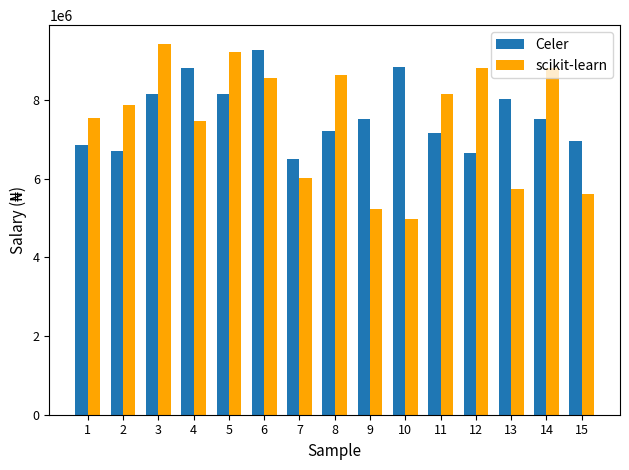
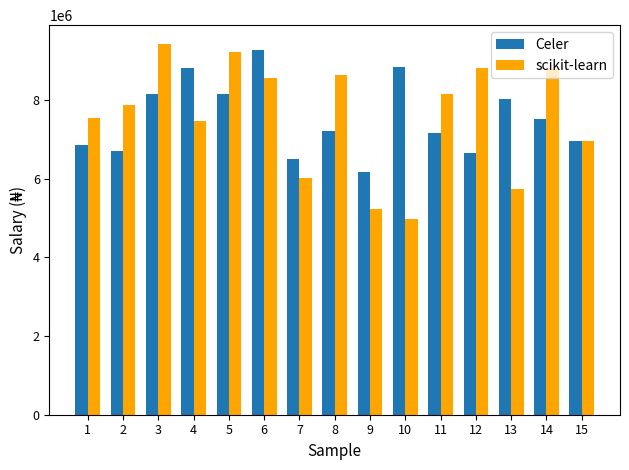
Celer, 9: 7500000 -> 6200000
scikit-learn, 15: 5600000 -> 7000000
